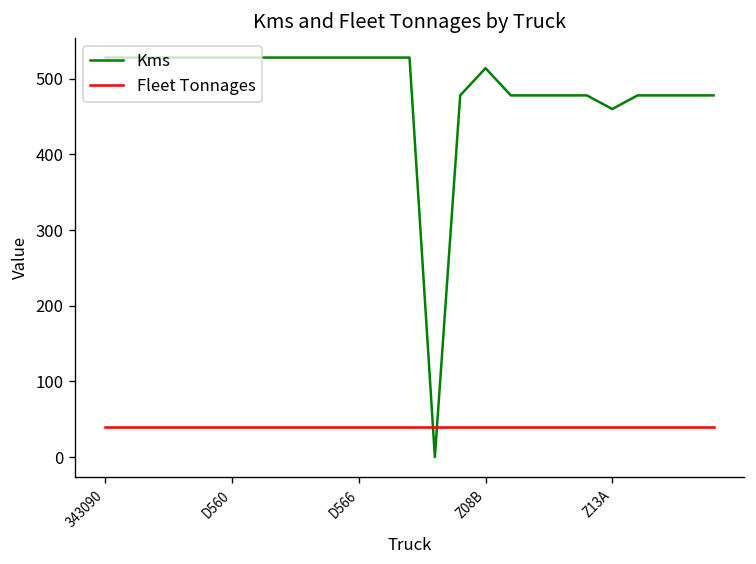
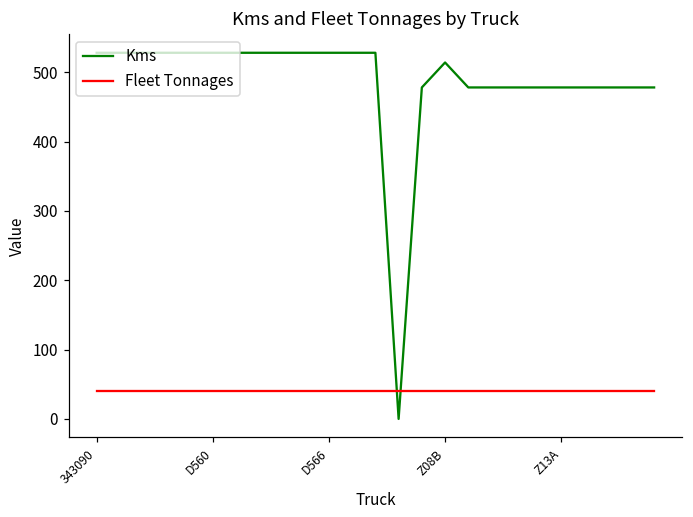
Kms, Z13A: 460 -> 480
